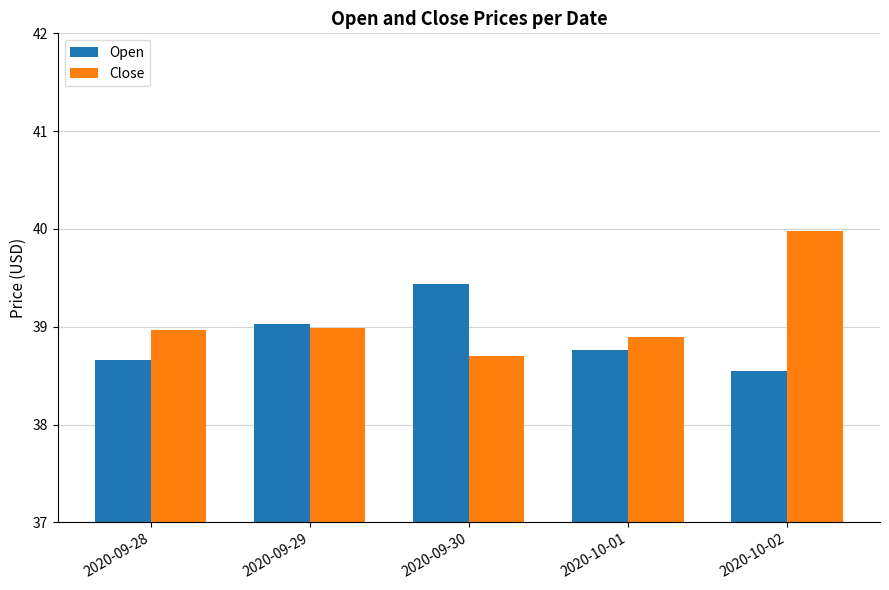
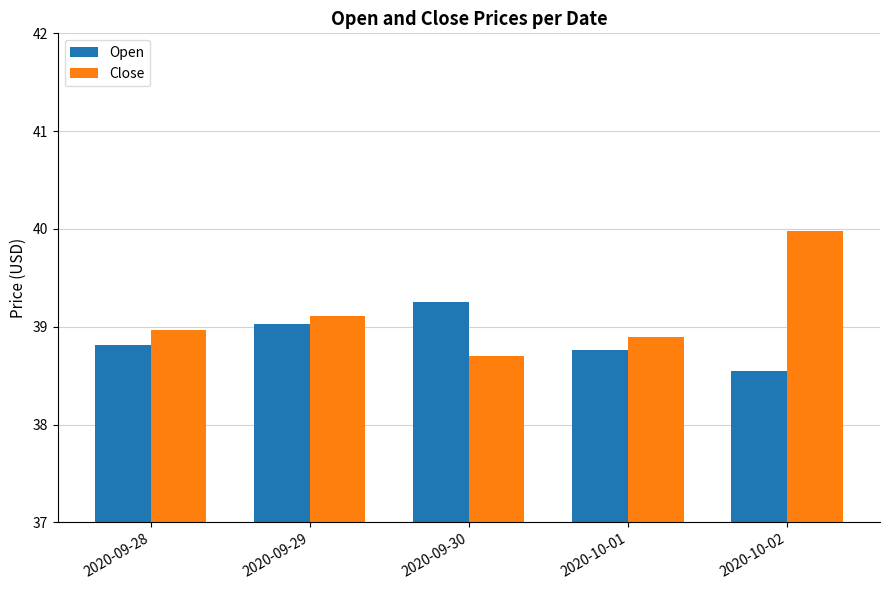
Open, 2020-09-28: 38.7 -> 38.8
Close, 2020-09-29: 39.0 -> 39.1
Open, 2020-09-30: 39.4 -> 39.3
